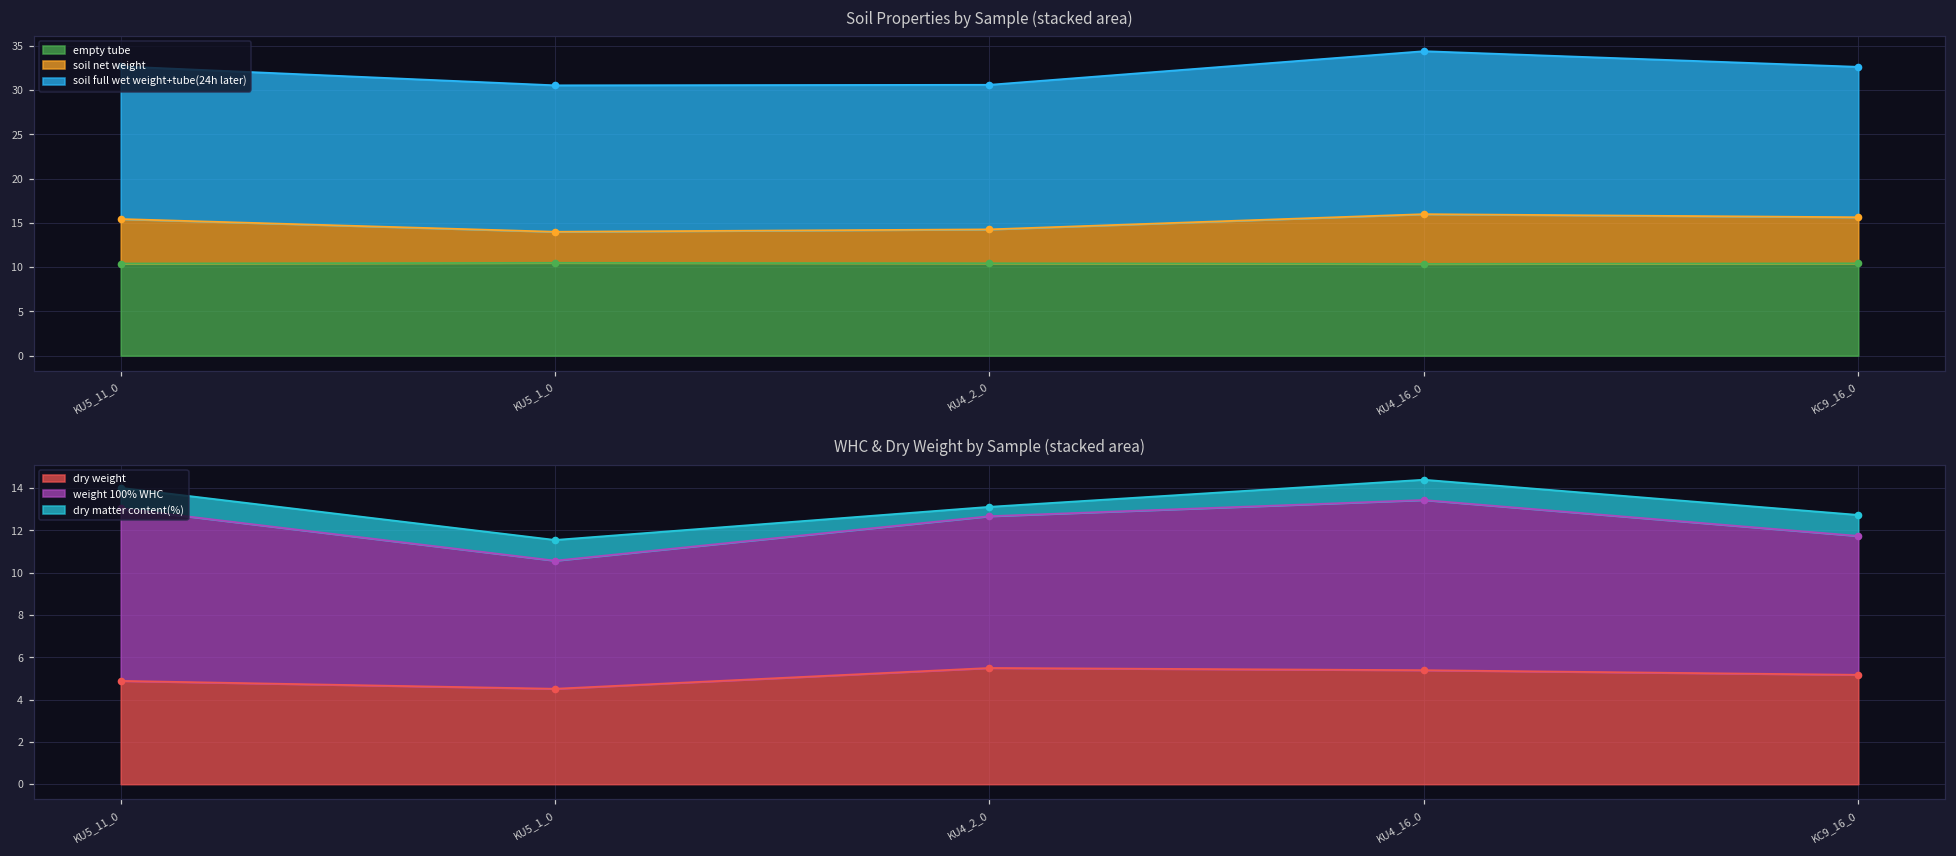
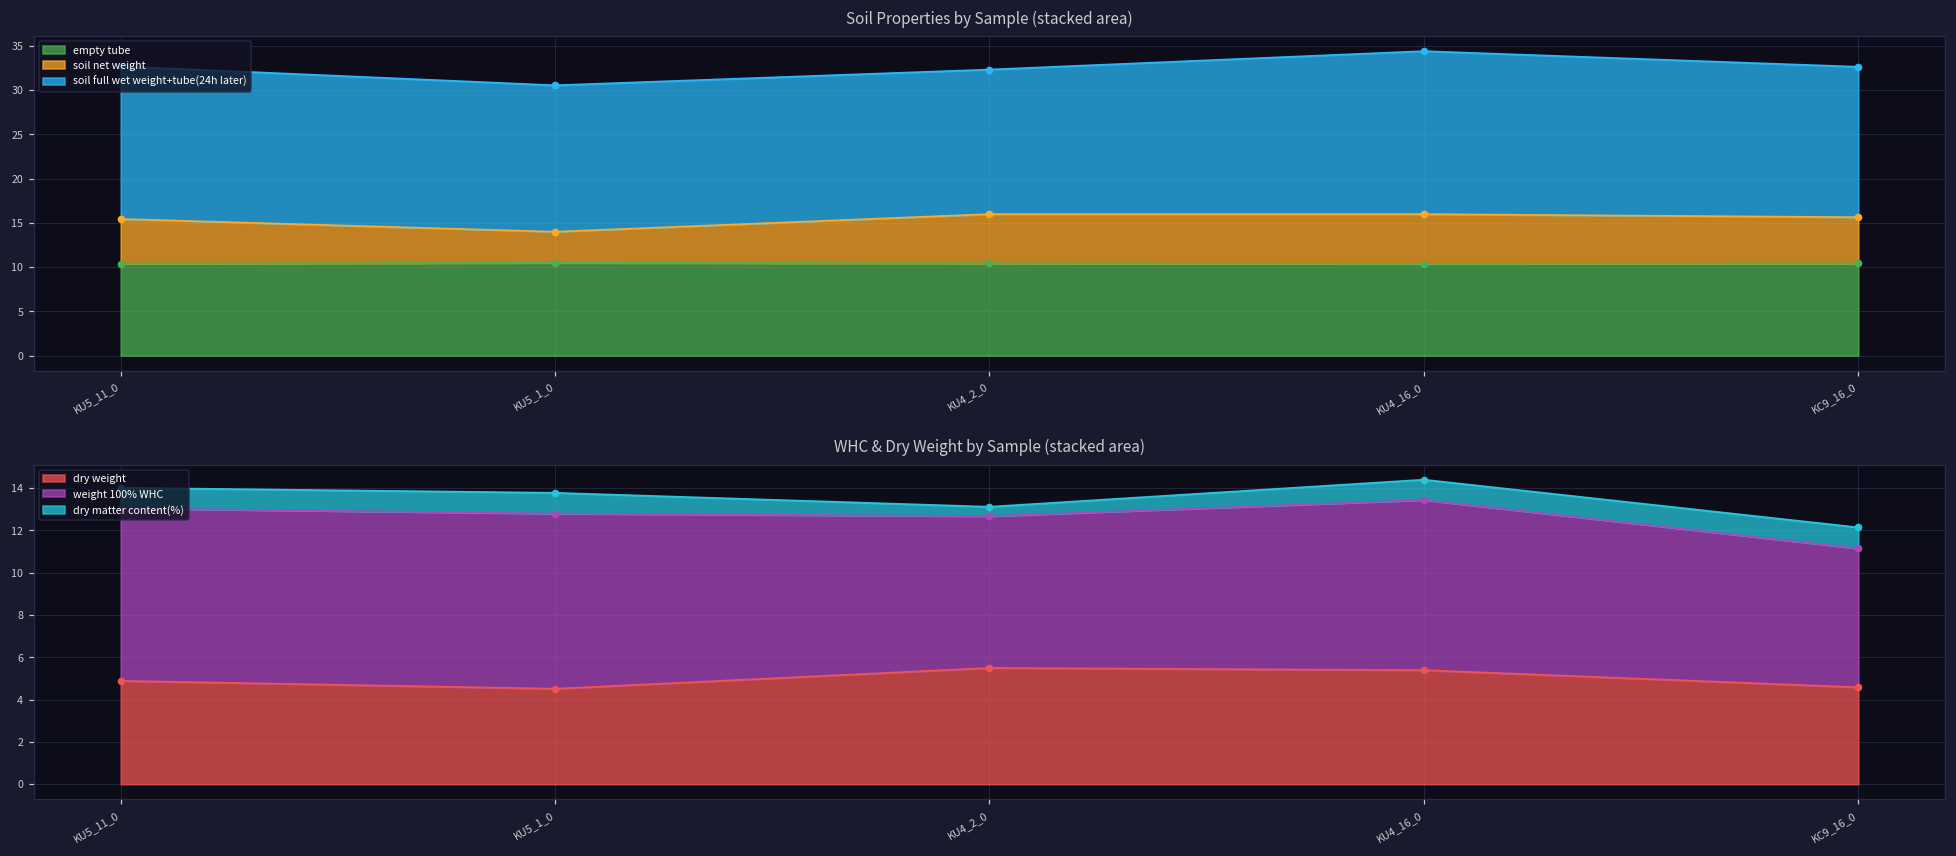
Soil Properties by Sample (stacked area), soil net weight, KU4_2_0: 4 -> 6
WHC & Dry Weight by Sample (stacked area), weight 100% WHC, KU5_1_0: 6.1 -> 8.3
WHC & Dry Weight by Sample (stacked area), dry weight, KC9_16_0: 5.2 -> 4.6
